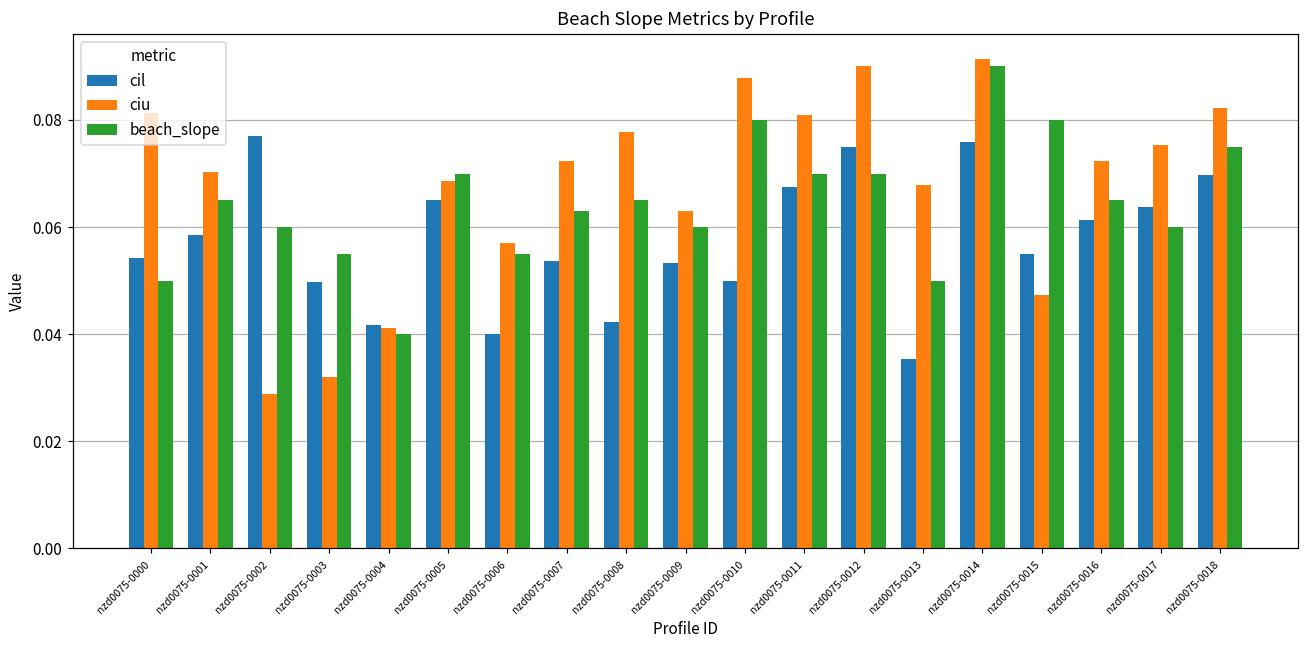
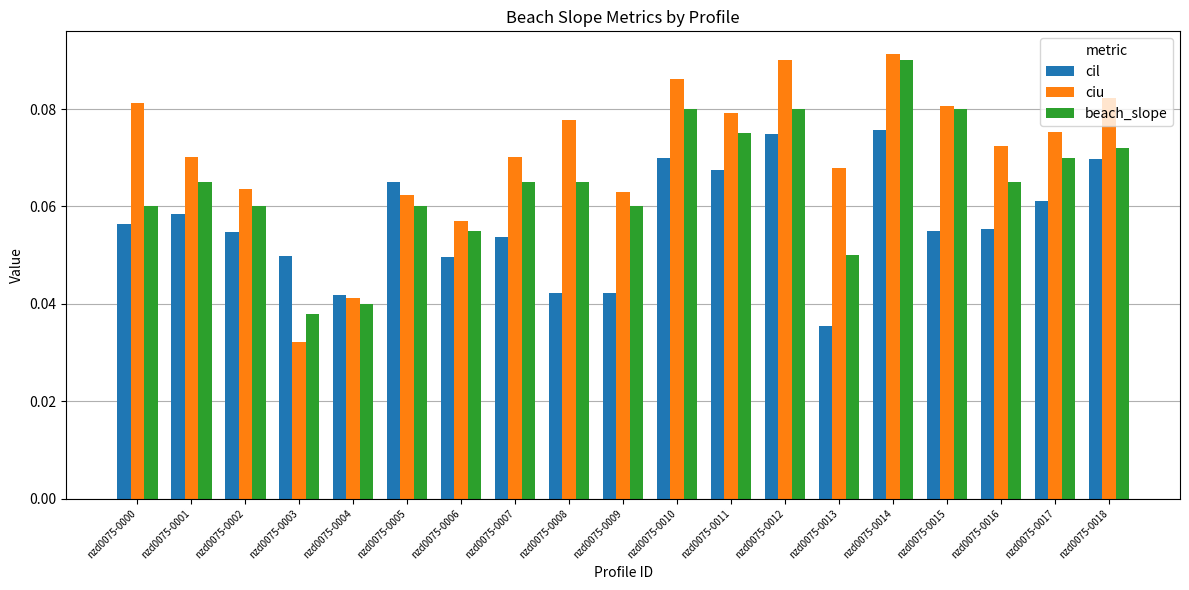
cil, nzd0075-0000: 0.054 -> 0.056
beach_slope, nzd0075-0000: 0.05 -> 0.06
cil, nzd0075-0002: 0.077 -> 0.055
ciu, nzd0075-0002: 0.029 -> 0.064
beach_slope, nzd0075-0003: 0.055 -> 0.038
ciu, nzd0075-0005: 0.069 -> 0.062
beach_slope, nzd0075-0005: 0.07 -> 0.06
cil, nzd0075-0006: 0.040 -> 0.050
ciu, nzd0075-0007: 0.072 -> 0.070
beach_slope, nzd0075-0007: 0.063 -> 0.065
cil, nzd0075-0009: 0.053 -> 0.042
cil, nzd0075-0010: 0.05 -> 0.07
ciu, nzd0075-0010: 0.088 -> 0.086
ciu, nzd0075-0011: 0.081 -> 0.079
beach_slope, nzd0075-0011: 0.070 -> 0.075
beach_slope, nzd0075-0012: 0.07 -> 0.08
ciu, nzd0075-0015: 0.047 -> 0.081
cil, nzd0075-0016: 0.061 -> 0.055
cil, nzd0075-0017: 0.064 -> 0.061
beach_slope, nzd0075-0017: 0.06 -> 0.07
beach_slope, nzd0075-0018: 0.075 -> 0.072
